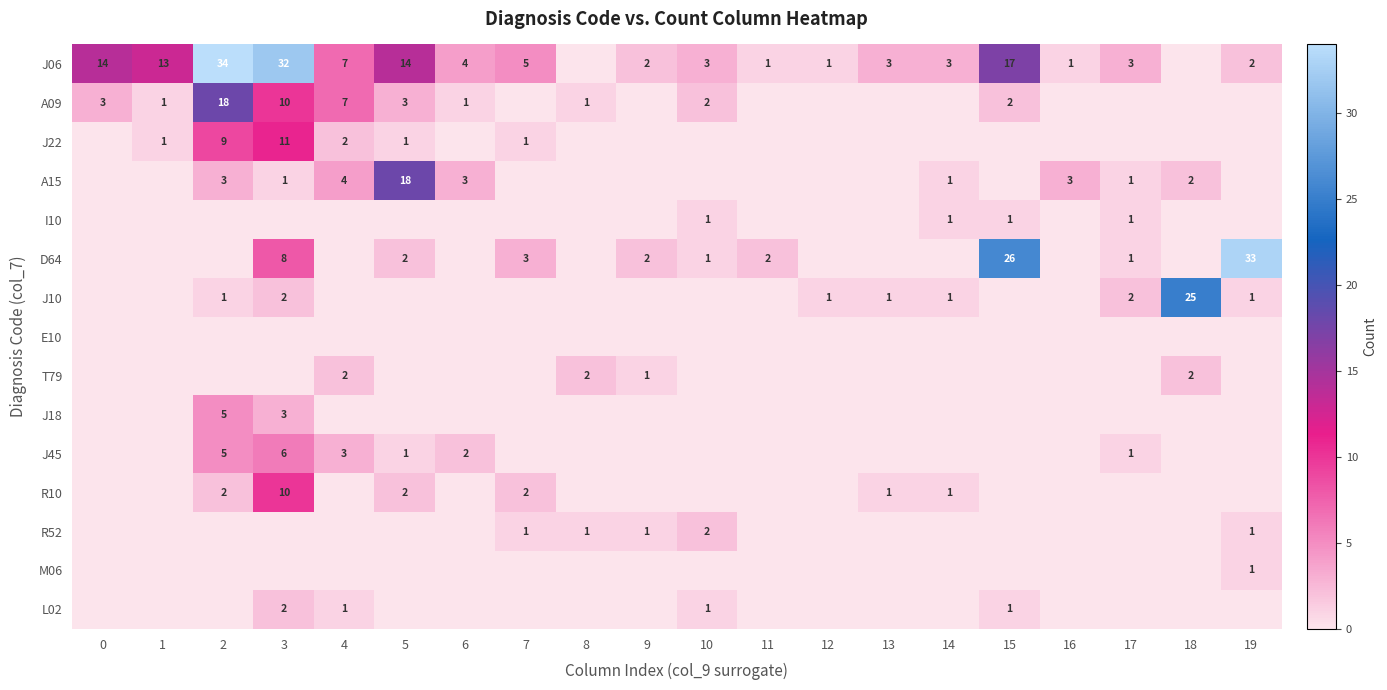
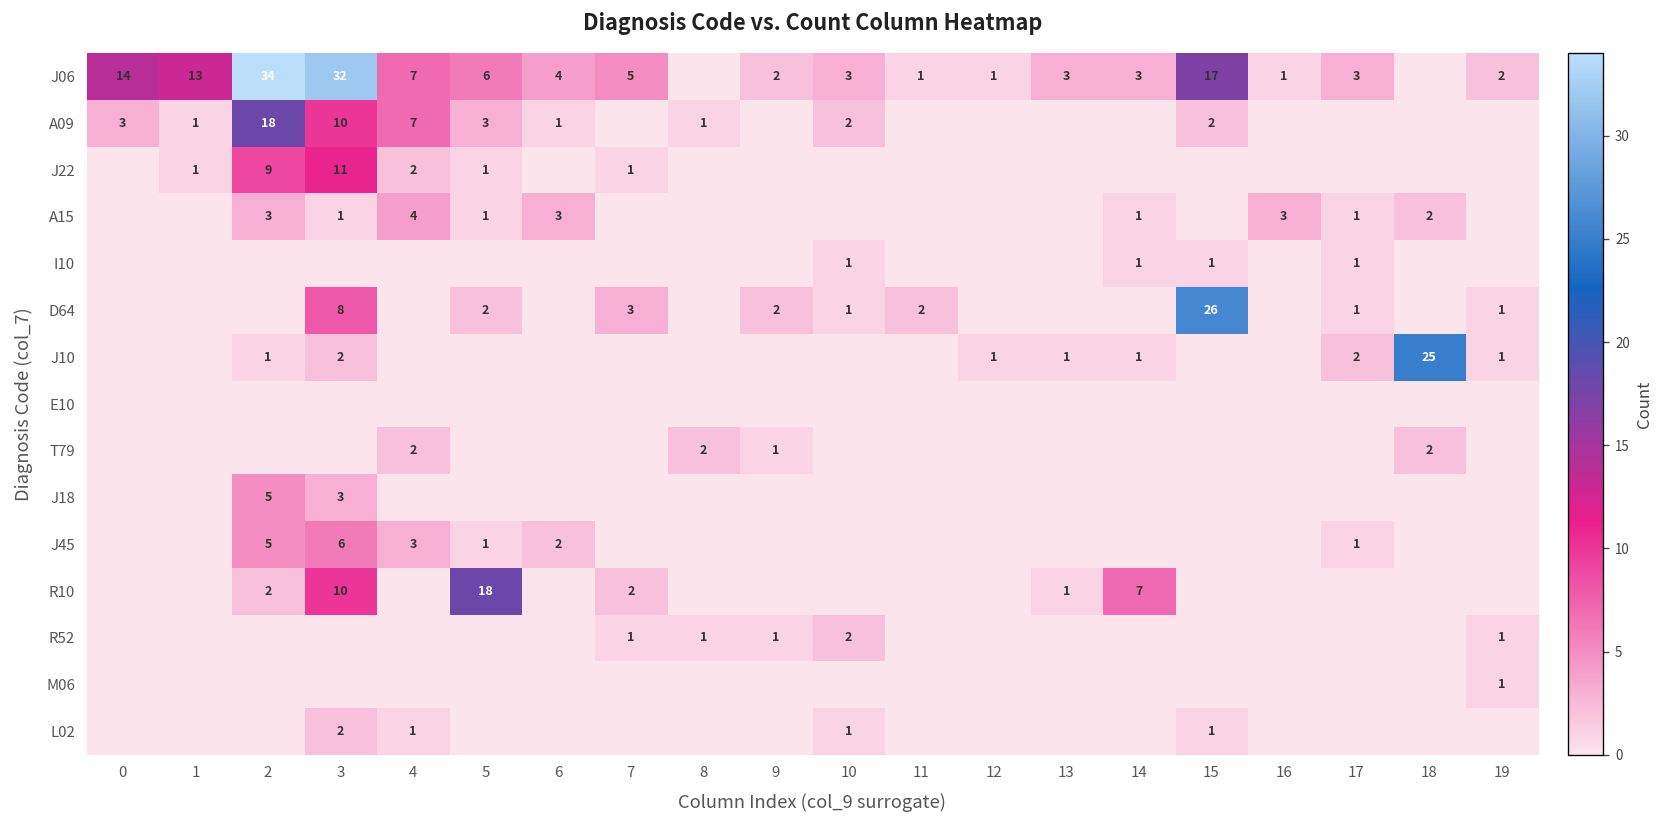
J06, 5: 14 -> 6
A15, 5: 18 -> 1
D64, 19: 33 -> 1
R10, 5: 2 -> 18
R10, 14: 1 -> 7
